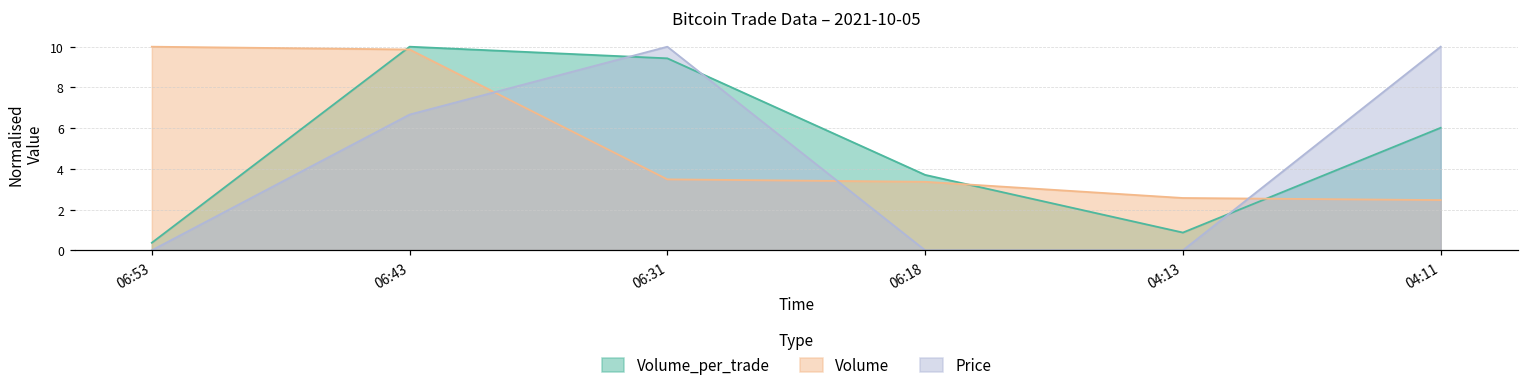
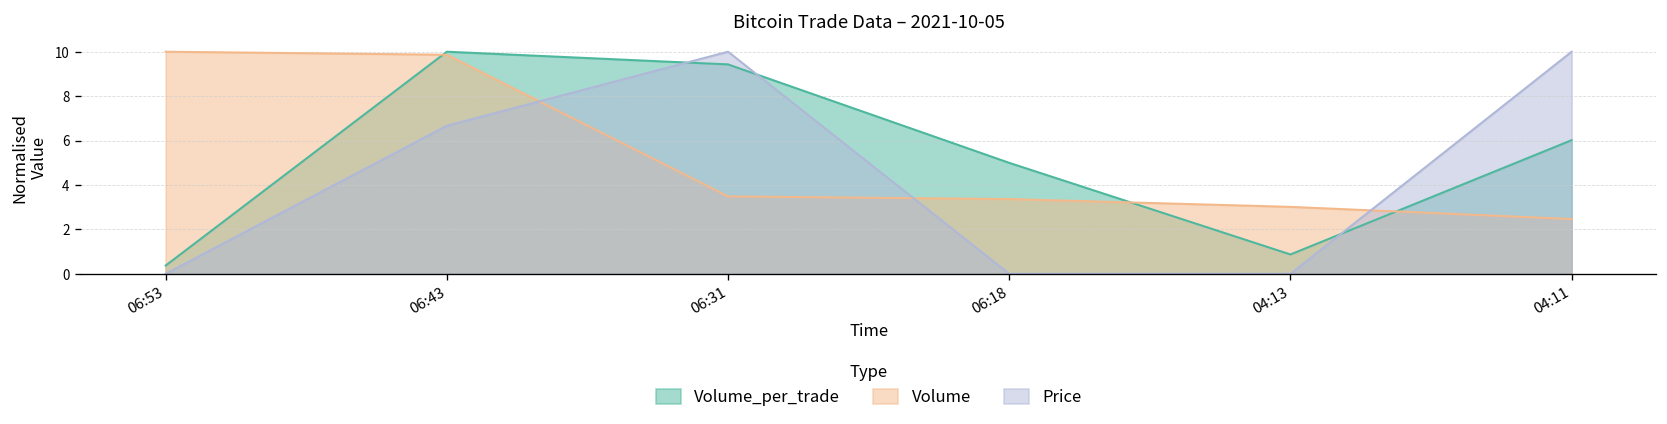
Volume_per_trade, 06:18: 3.7 -> 5.0
Volume, 04:13: 2.6 -> 3.0
